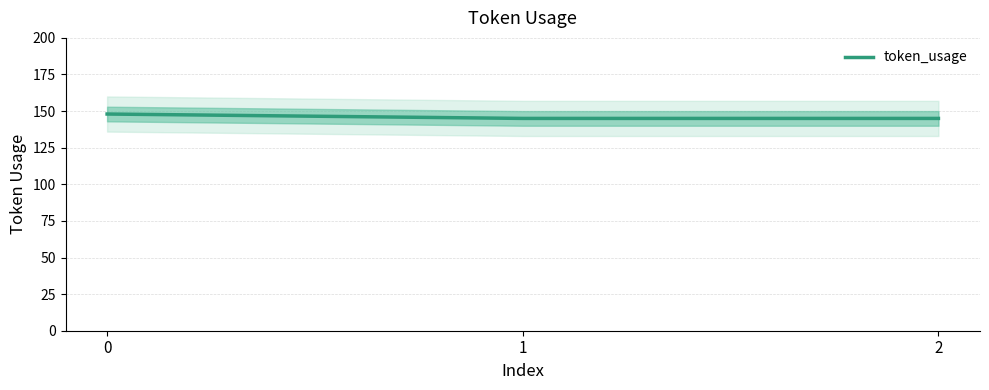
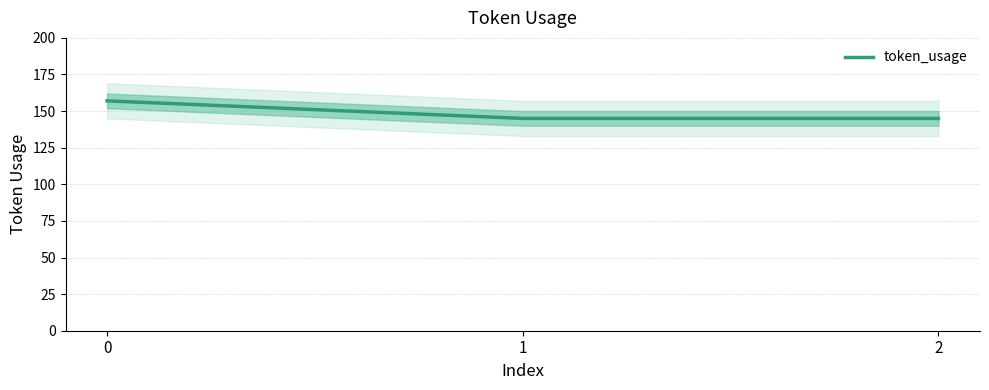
token_usage, 0: 148 -> 157
